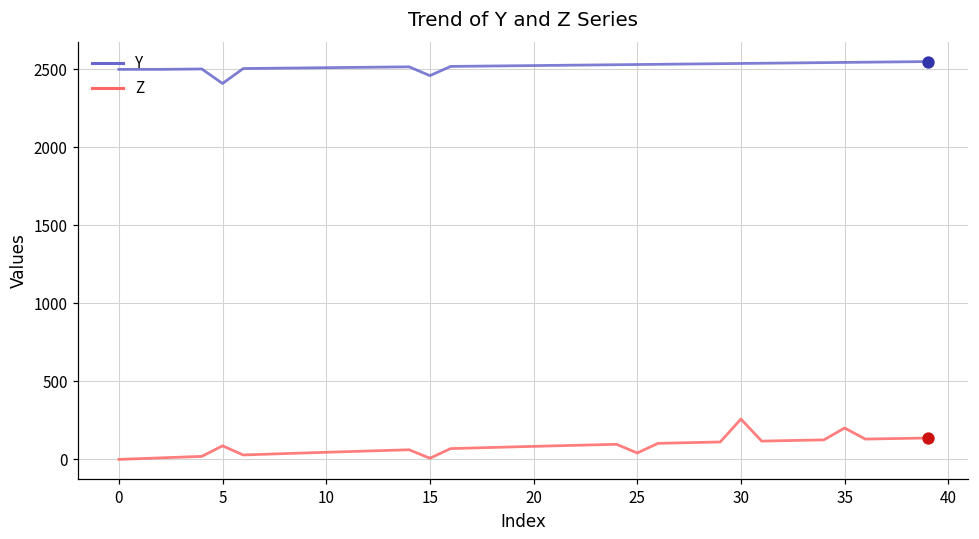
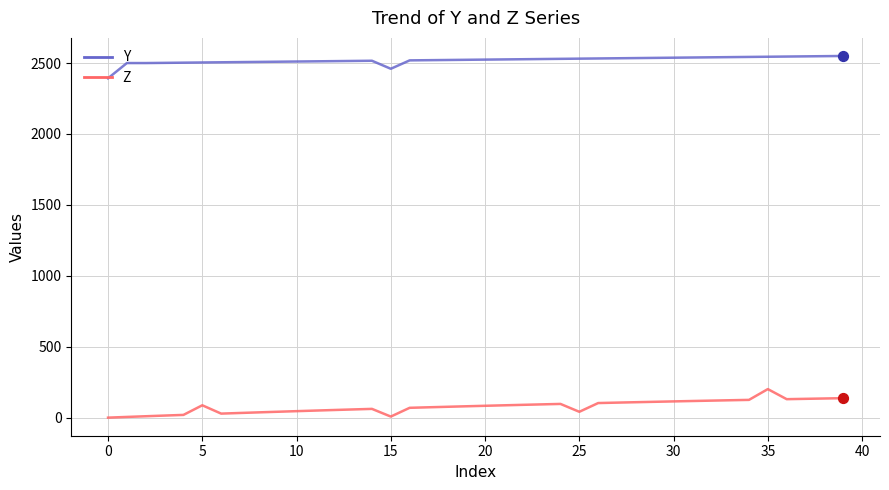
Y, 0: 2500 -> 2390
Y, 5: 2410 -> 2500
Z, 30: 260 -> 110
